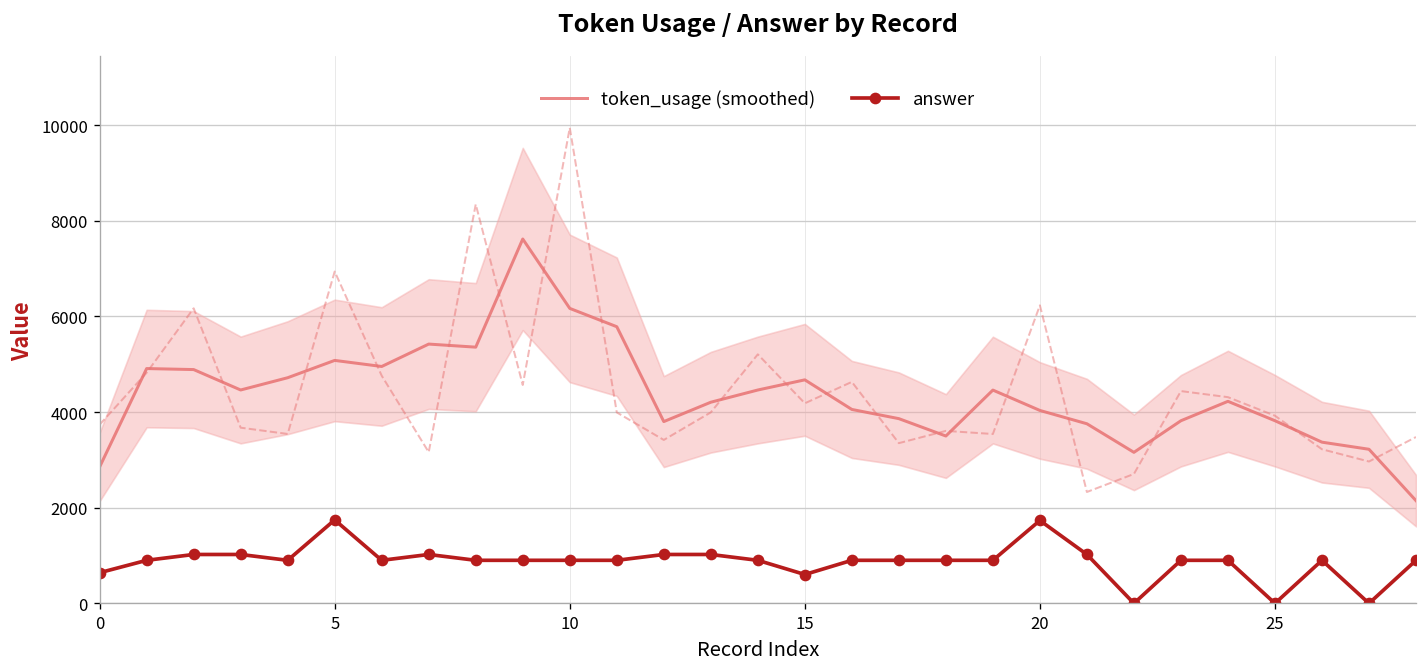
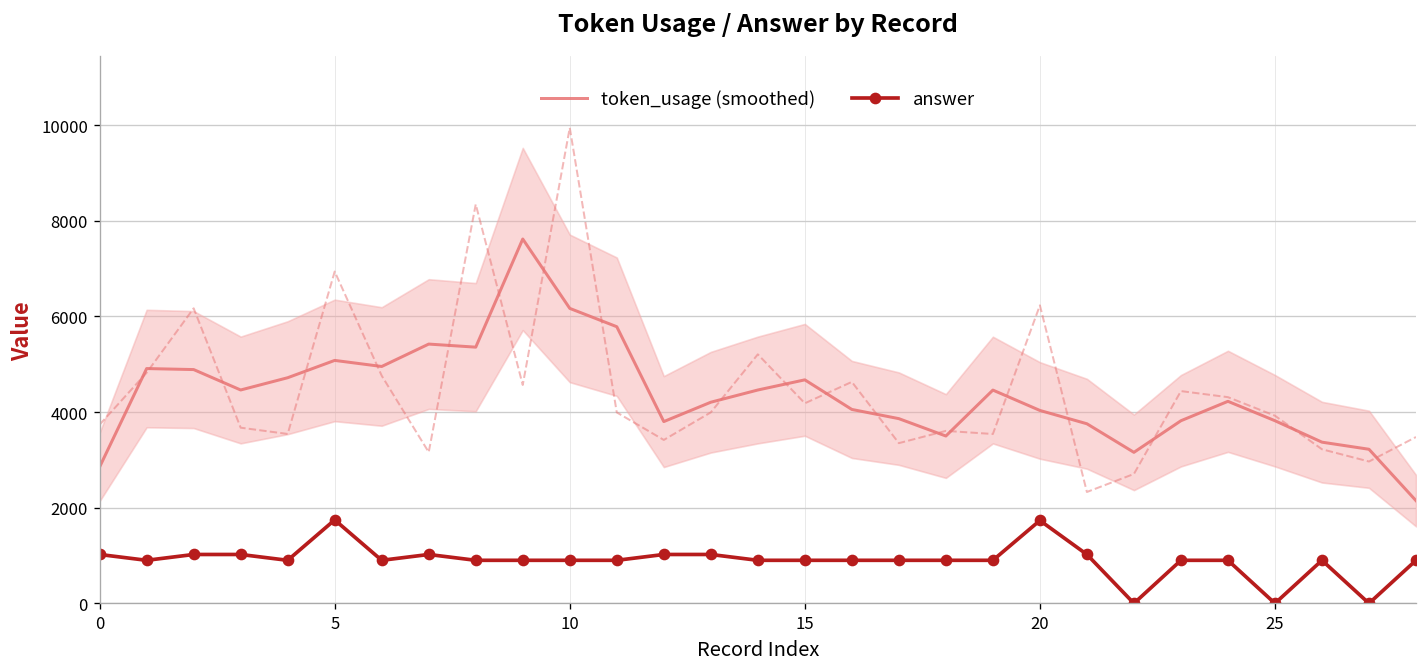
answer, 0: 600 -> 1000
answer, 15: 600 -> 900
